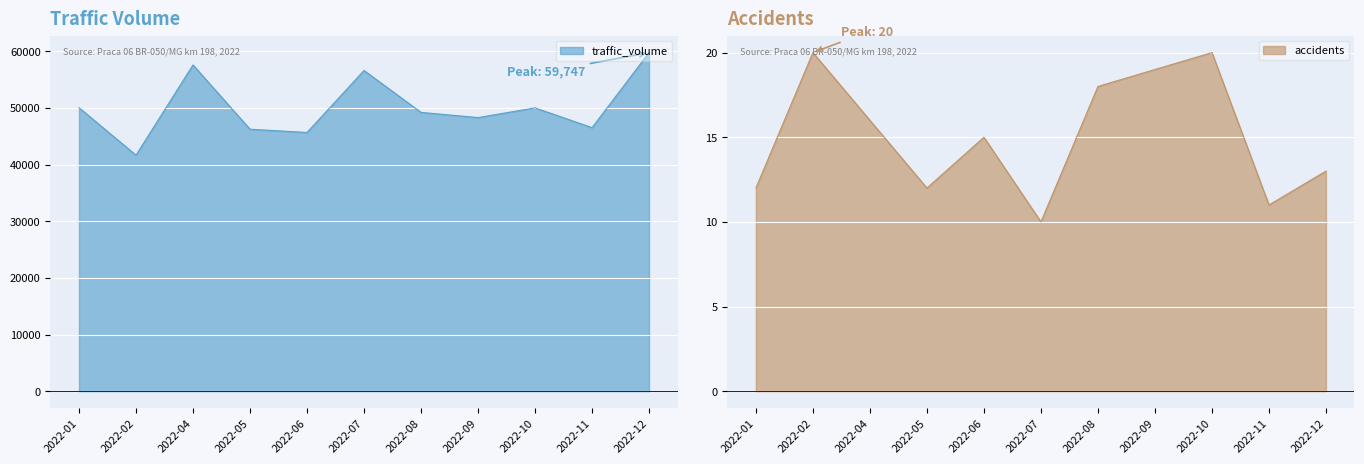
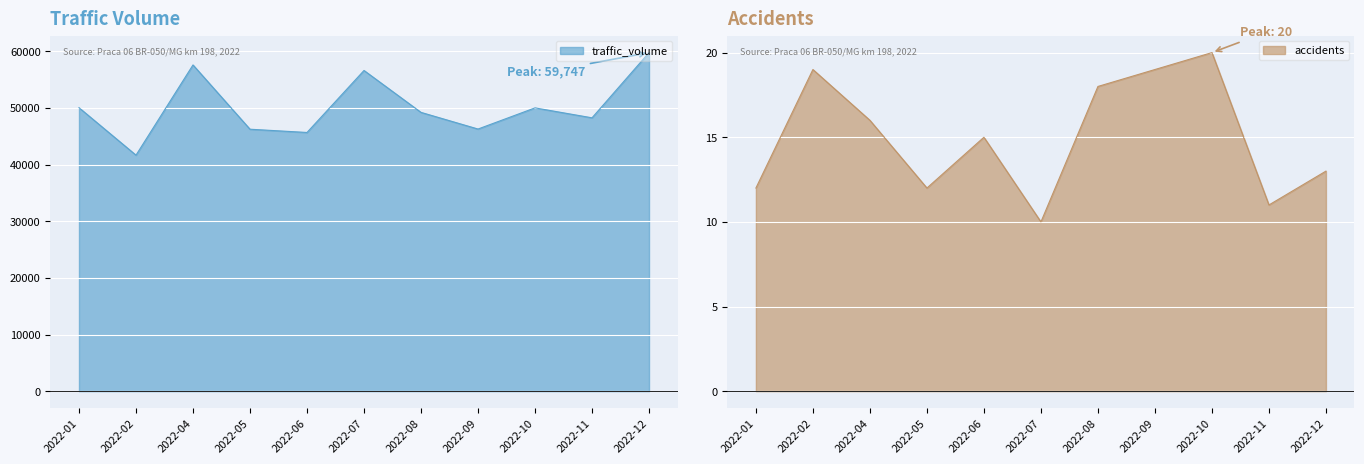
Traffic Volume, 2022-09: 48000 -> 46000
Traffic Volume, 2022-11: 47000 -> 48000
Accidents, 2022-02: 20 -> 19
